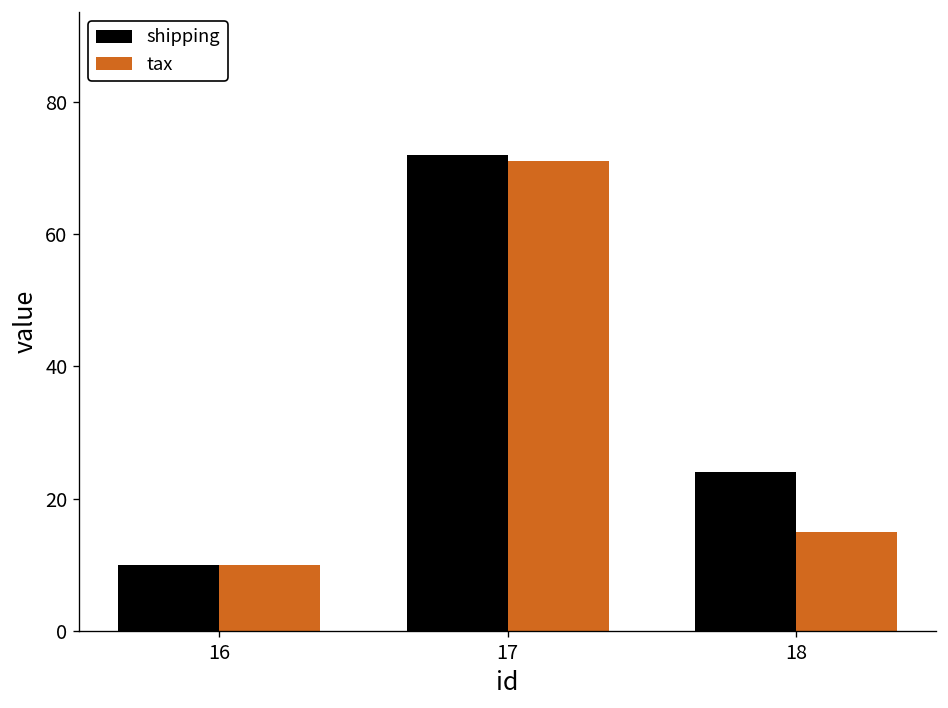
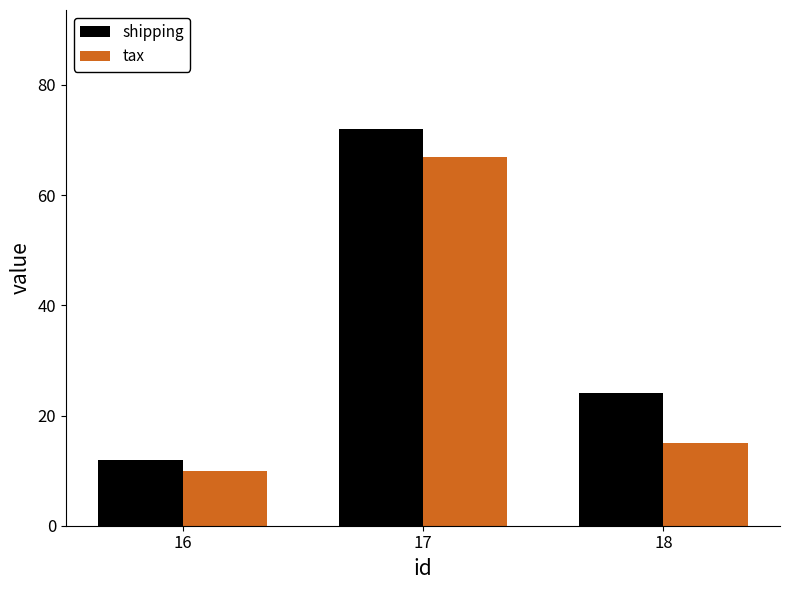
shipping, 16: 10 -> 12
tax, 17: 71 -> 67
